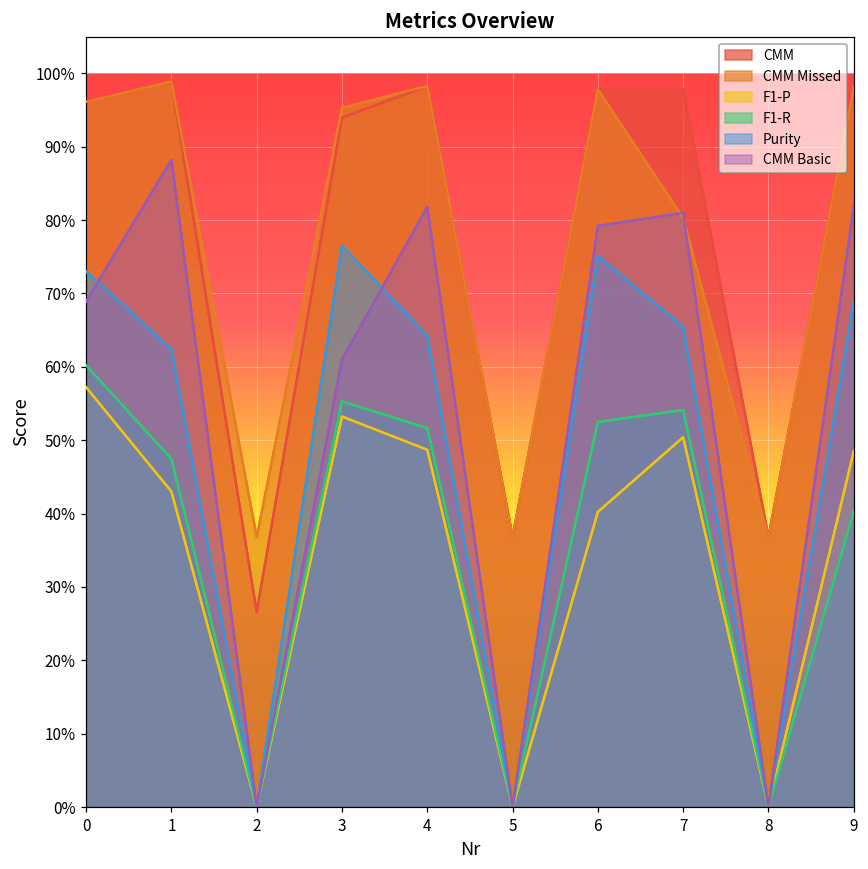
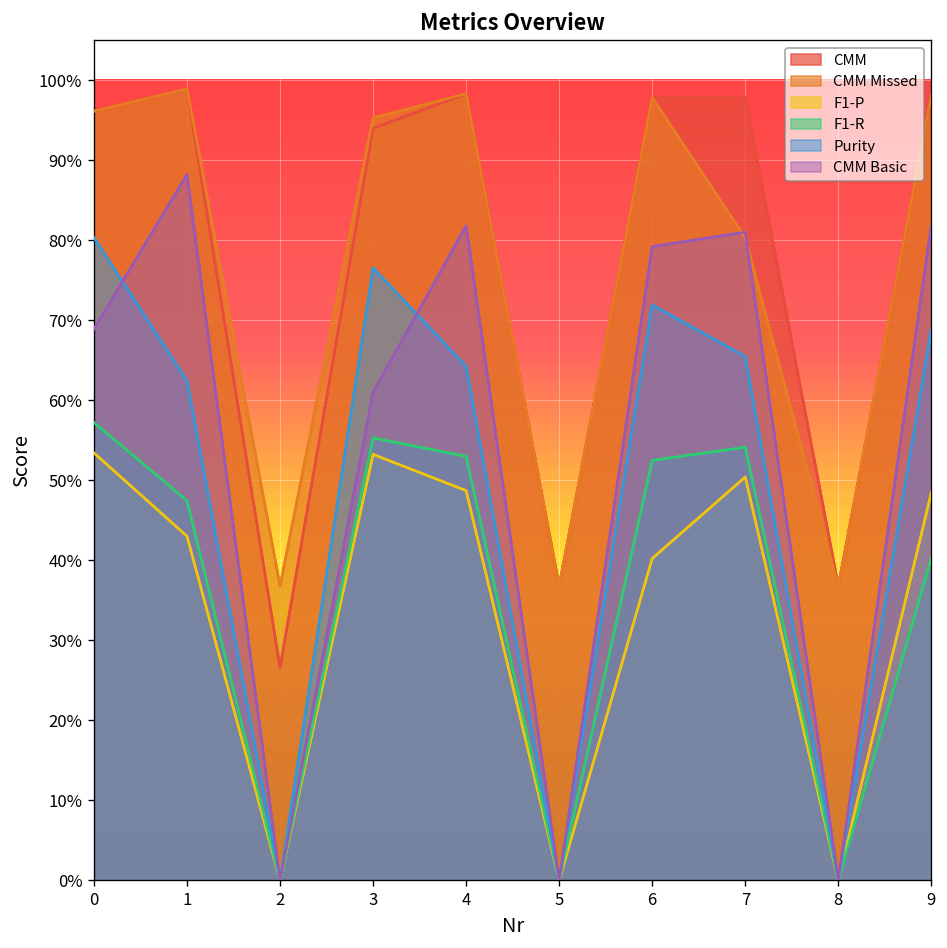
F1-P, 0: 57% -> 53%
F1-R, 0: 60% -> 57%
Purity, 0: 73% -> 80%
F1-R, 4: 52% -> 53%
Purity, 6: 75% -> 72%
